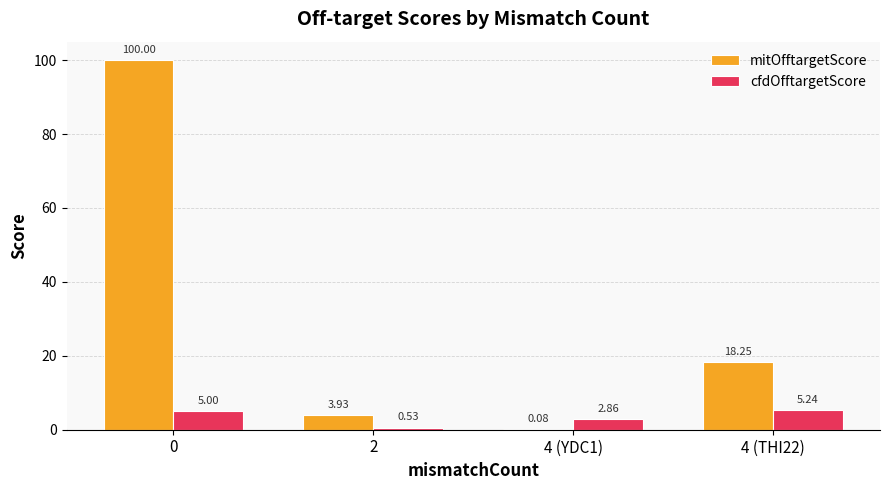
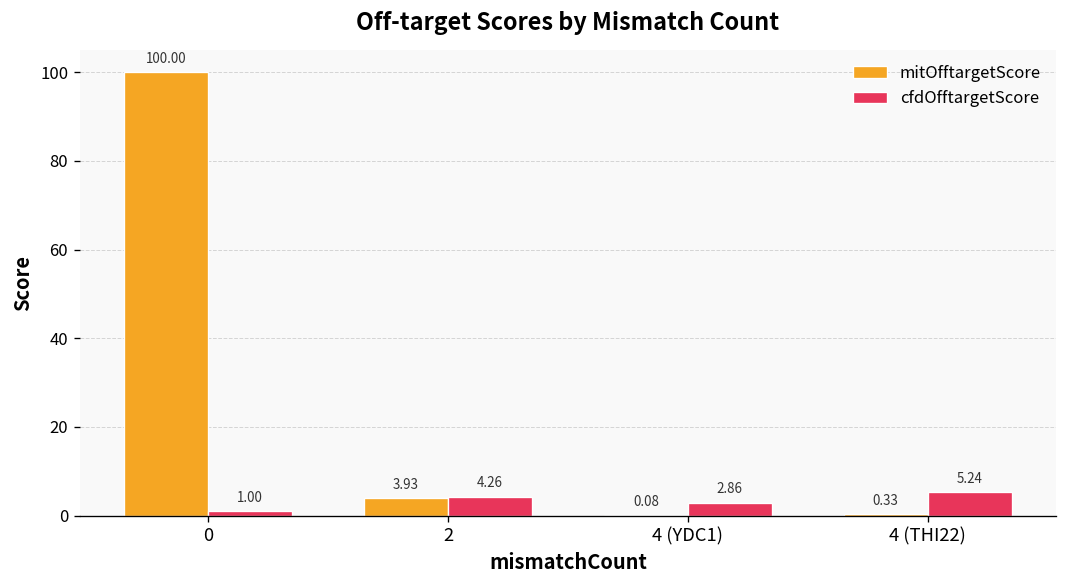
cfdOfftargetScore, 0: 5.00 -> 1.00
cfdOfftargetScore, 2: 0.53 -> 4.26
mitOfftargetScore, 4 (THI22): 18.25 -> 0.33
